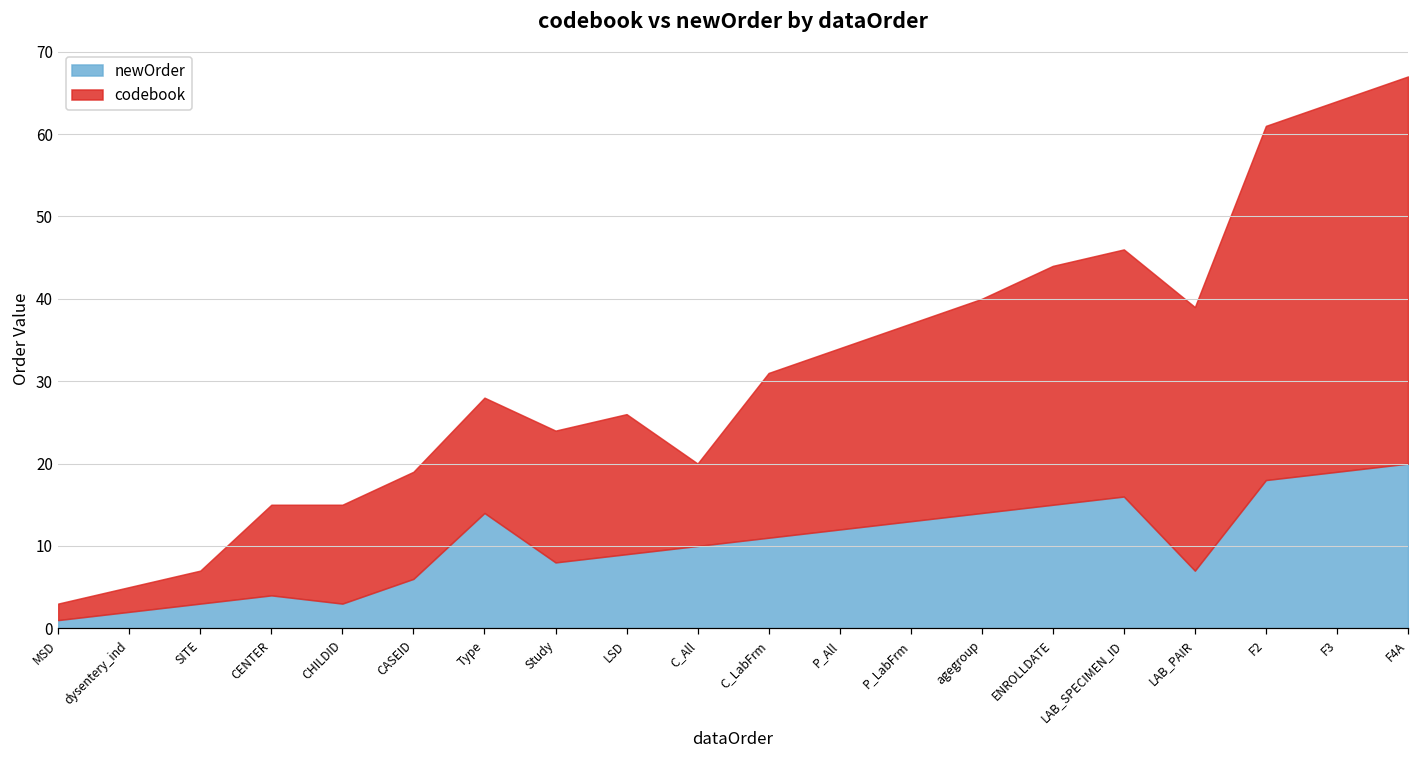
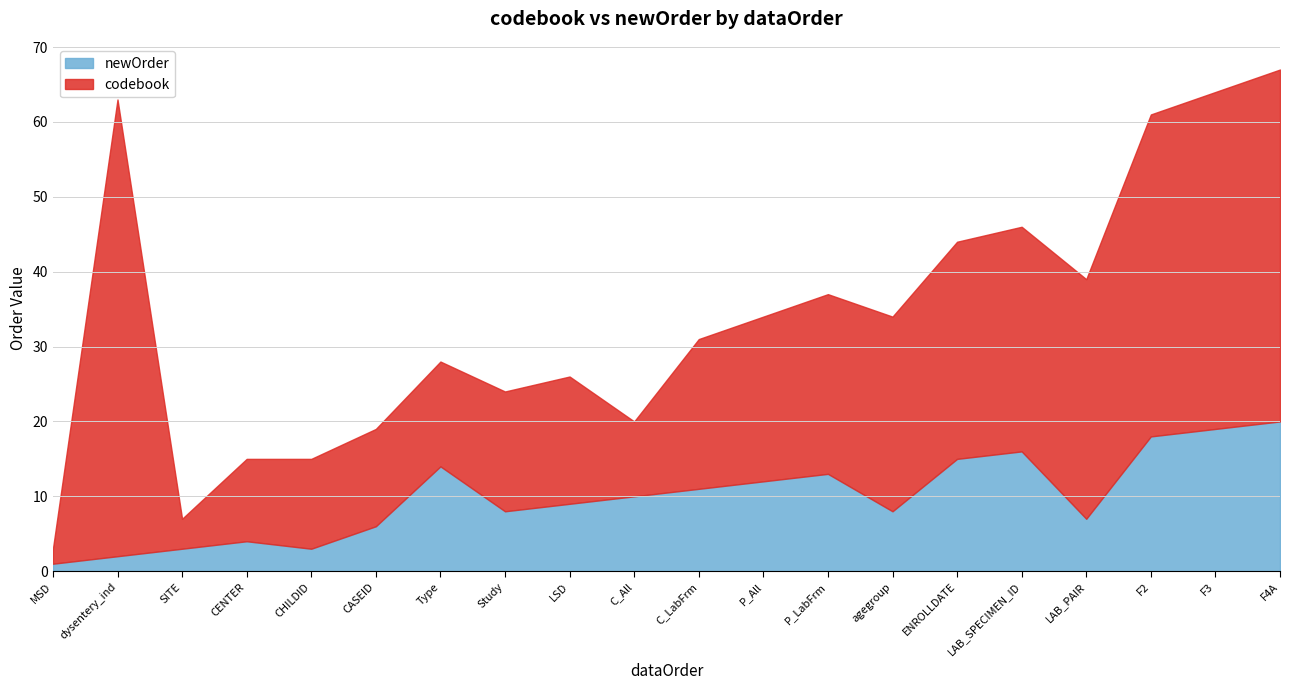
codebook, dysentery_ind: 3 -> 61
newOrder, agegroup: 14 -> 8
